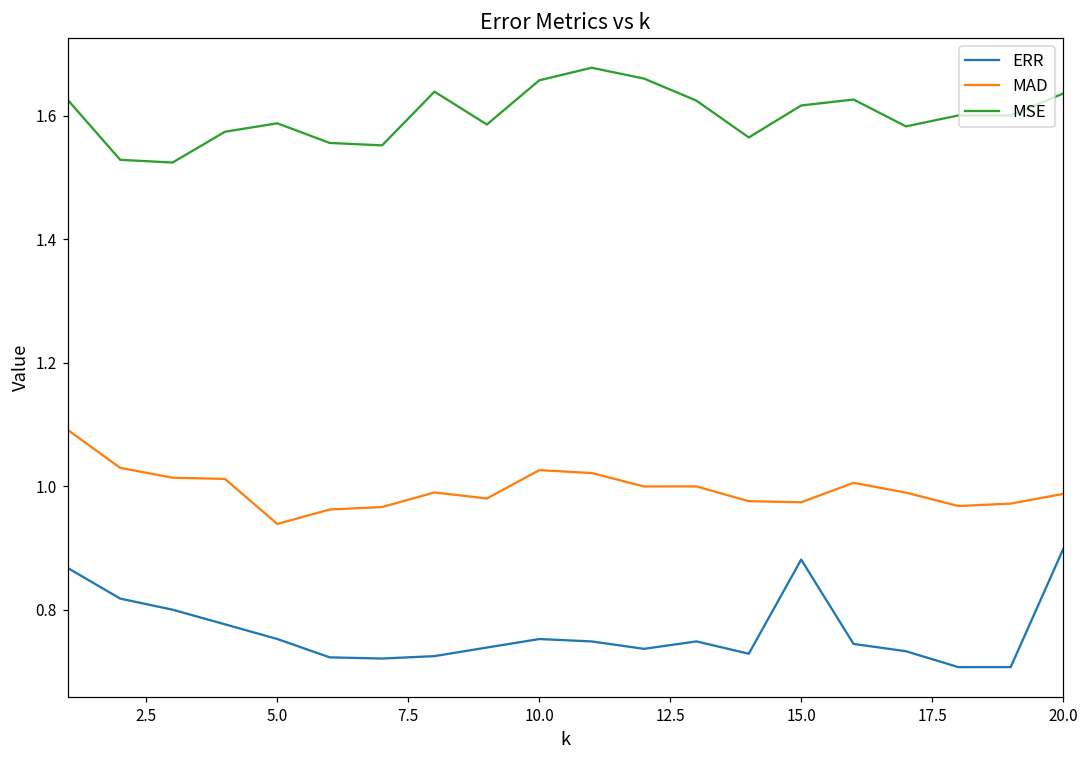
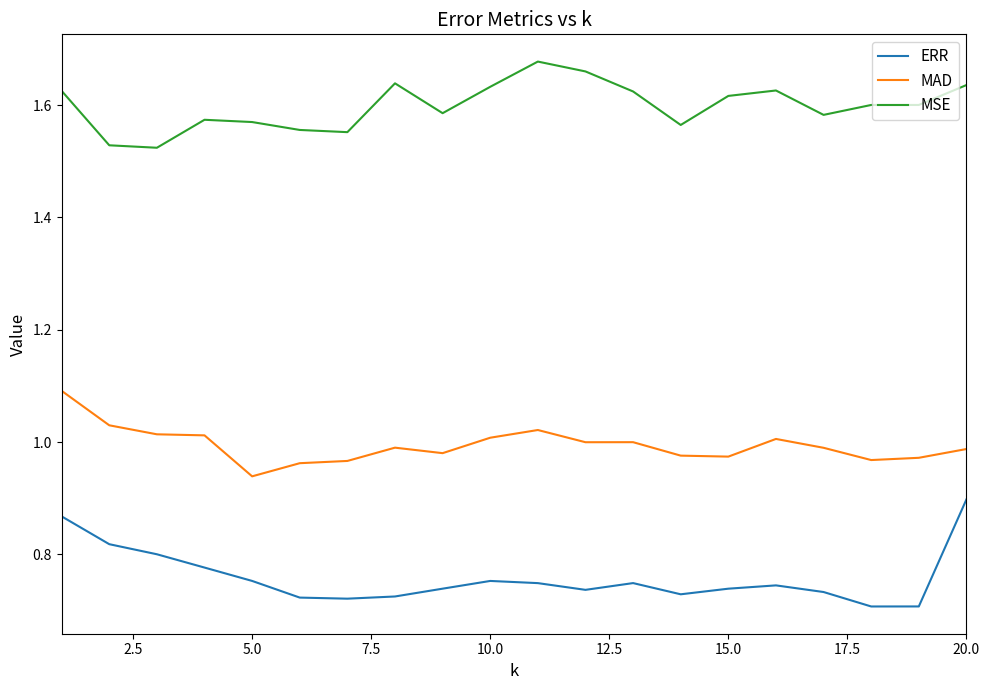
MSE, 5.0: 1.59 -> 1.57
MAD, 10.0: 1.03 -> 1.01
MSE, 10.0: 1.66 -> 1.63
ERR, 15.0: 0.88 -> 0.74
